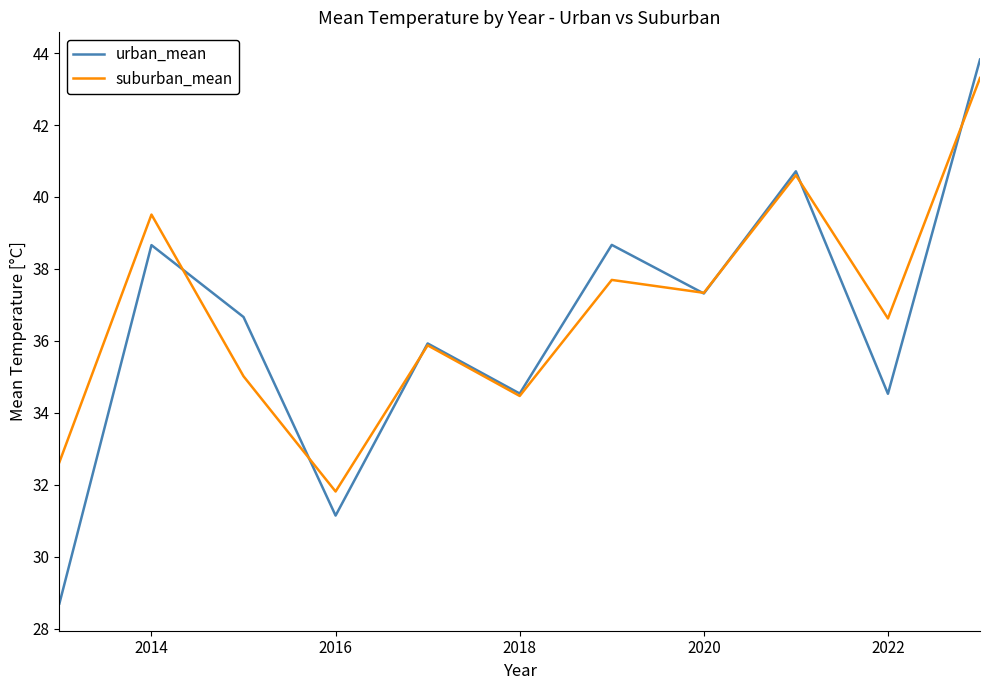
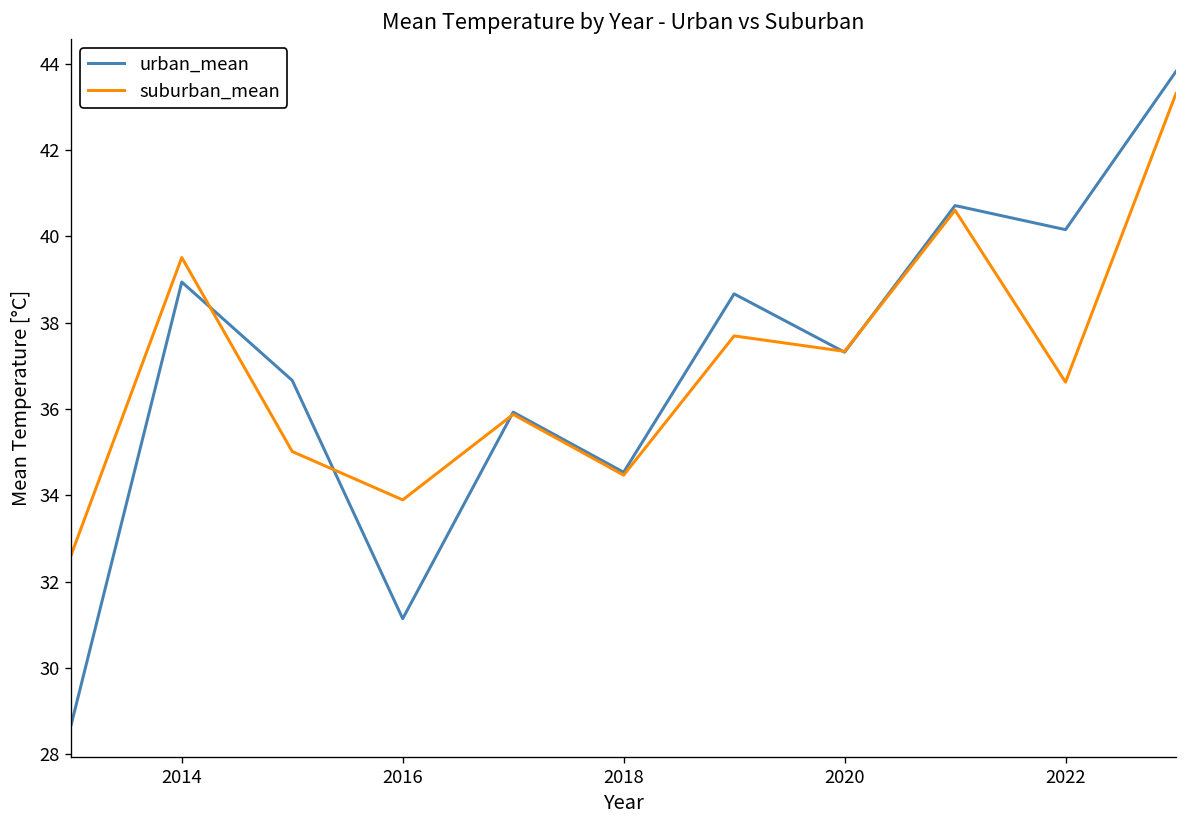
urban_mean, 2014: 38.7 -> 38.9
suburban_mean, 2016: 31.8 -> 33.9
urban_mean, 2022: 34.5 -> 40.2
